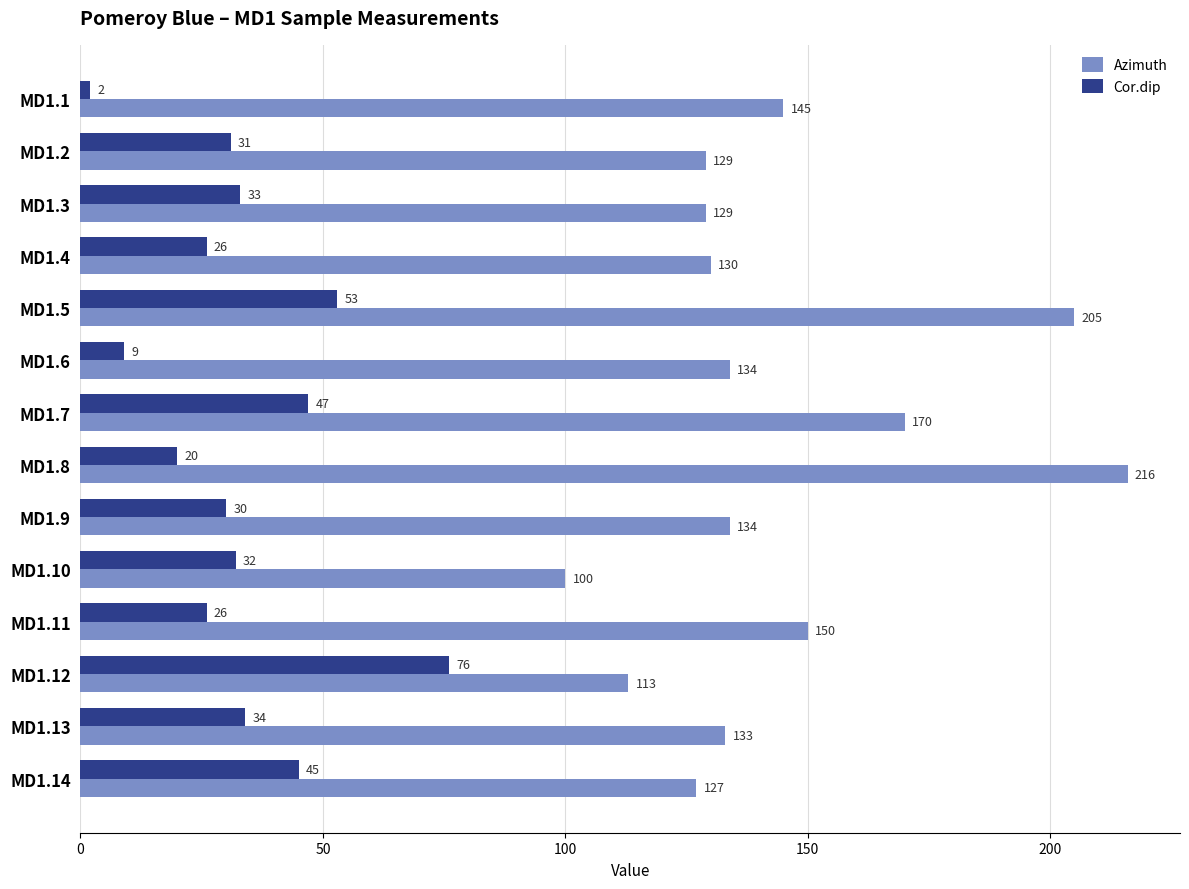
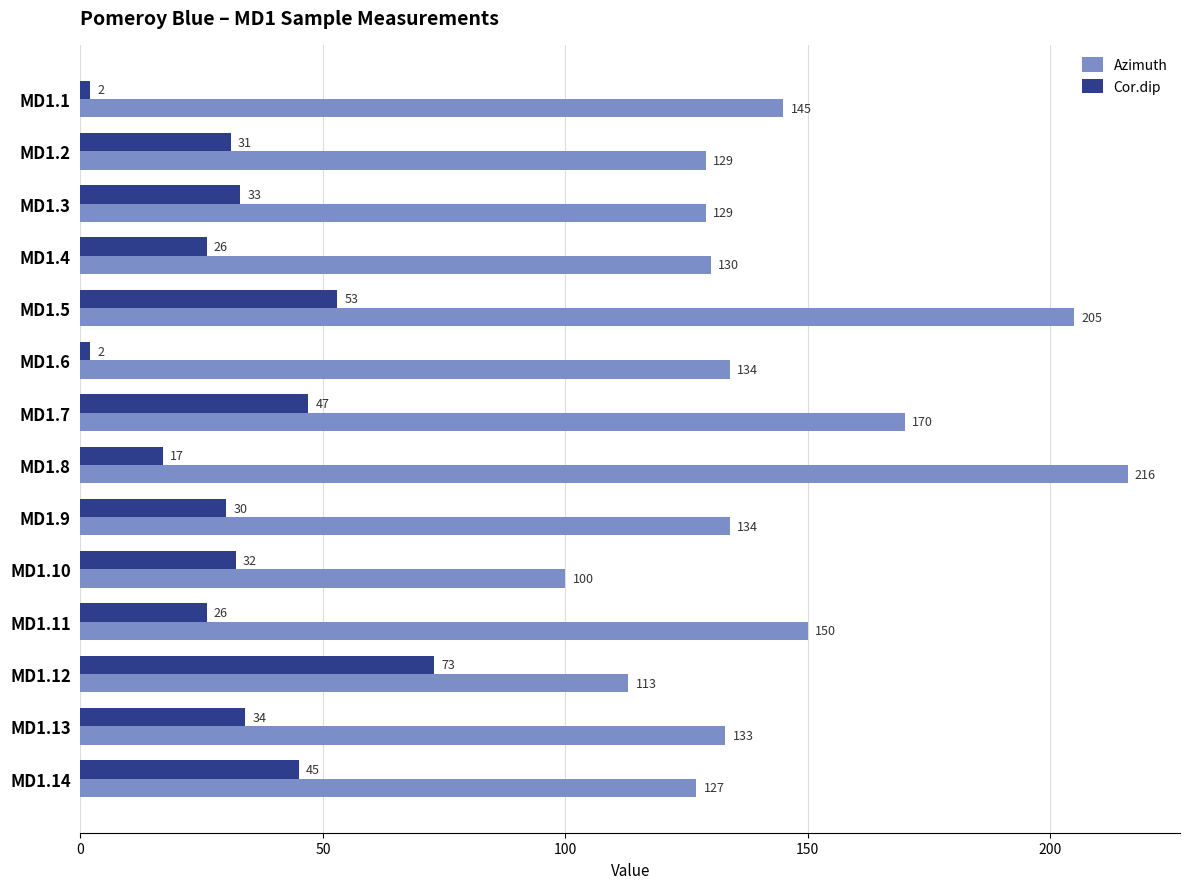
Cor.dip, MD1.6: 9 -> 2
Cor.dip, MD1.8: 20 -> 17
Cor.dip, MD1.12: 76 -> 73
